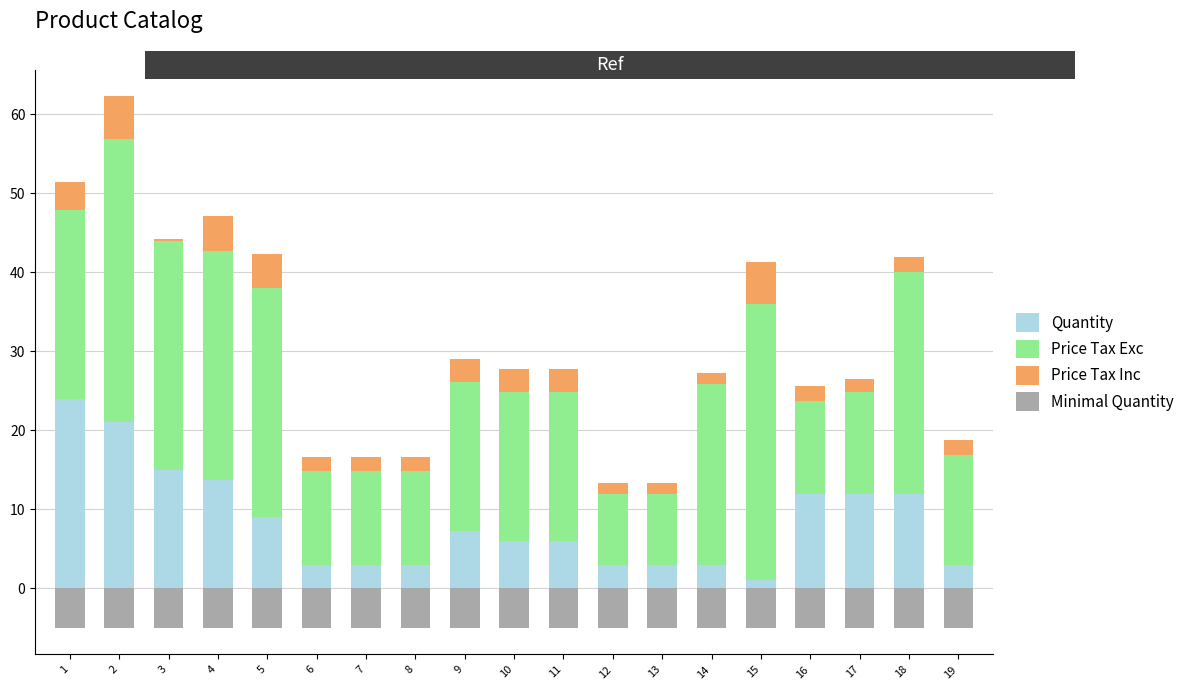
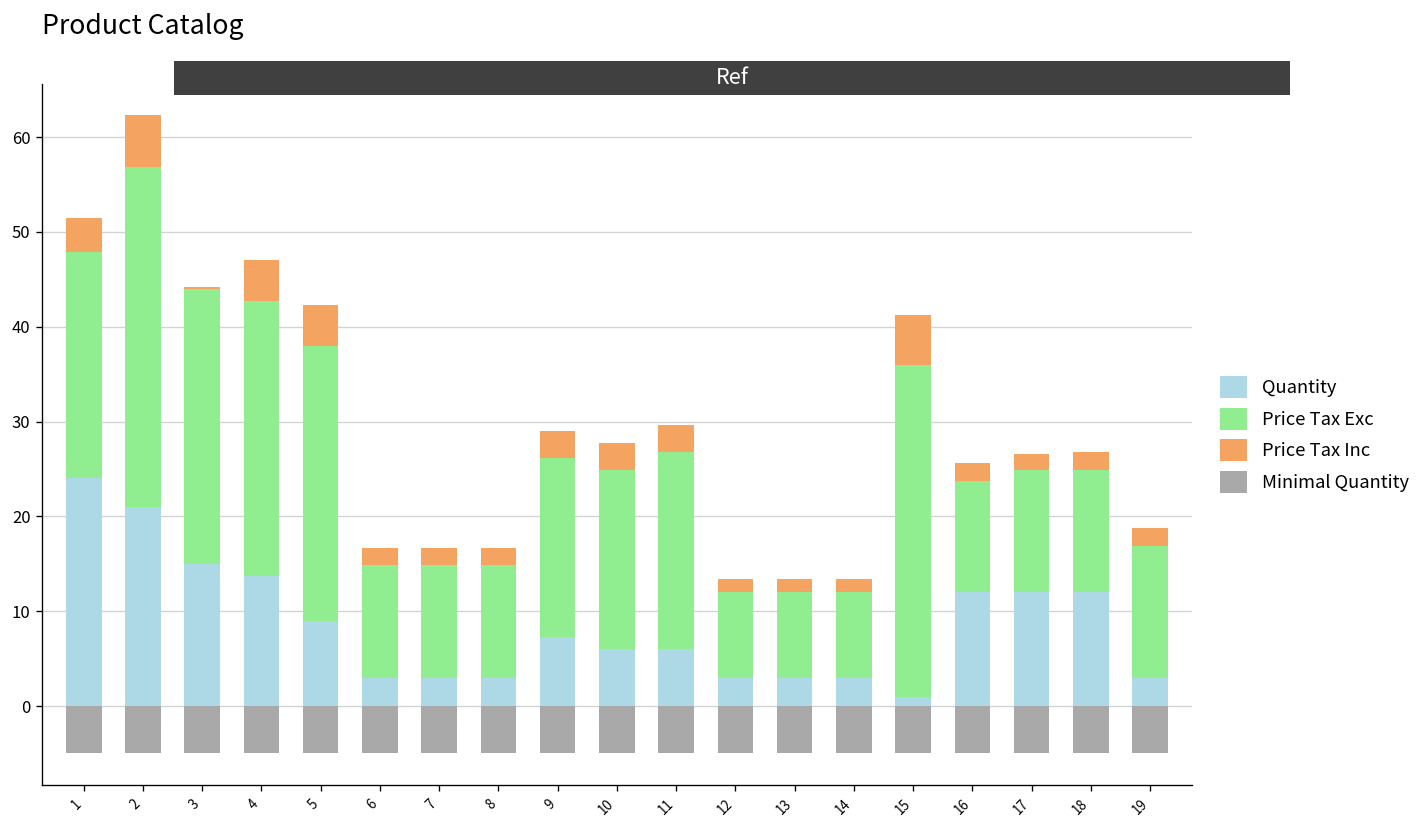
Price Tax Exc, 11: 19 -> 21
Price Tax Exc, 14: 23 -> 9
Price Tax Exc, 18: 28 -> 13
